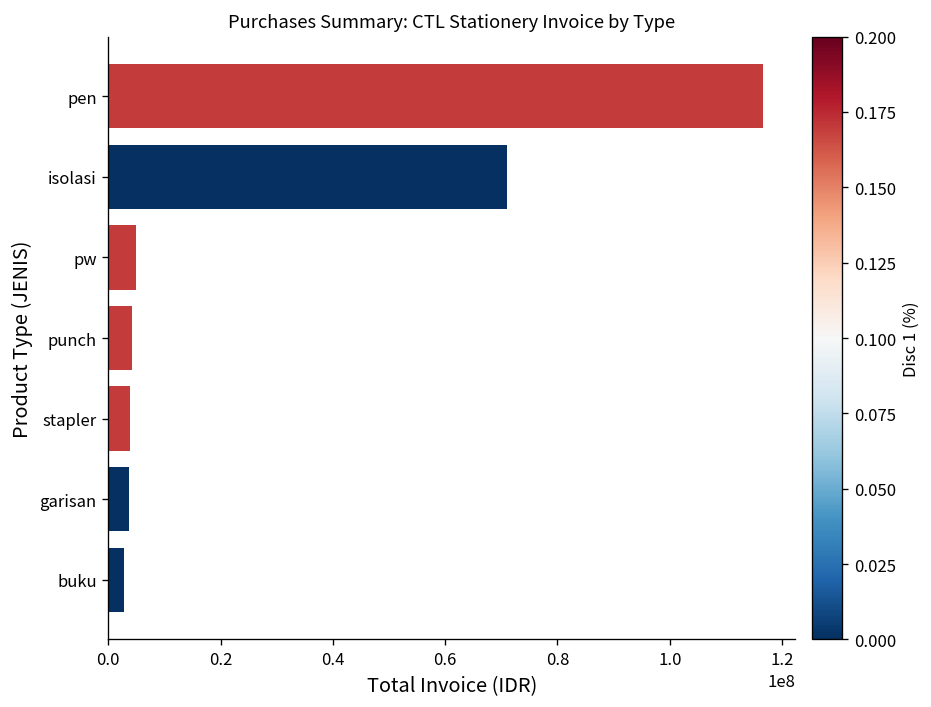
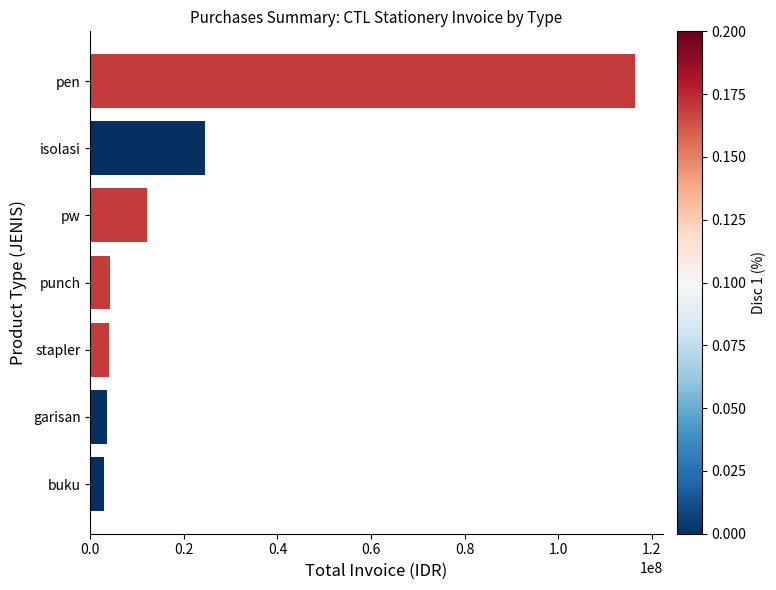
isolasi: 71000000 -> 25000000
pw: 5000000 -> 12000000
